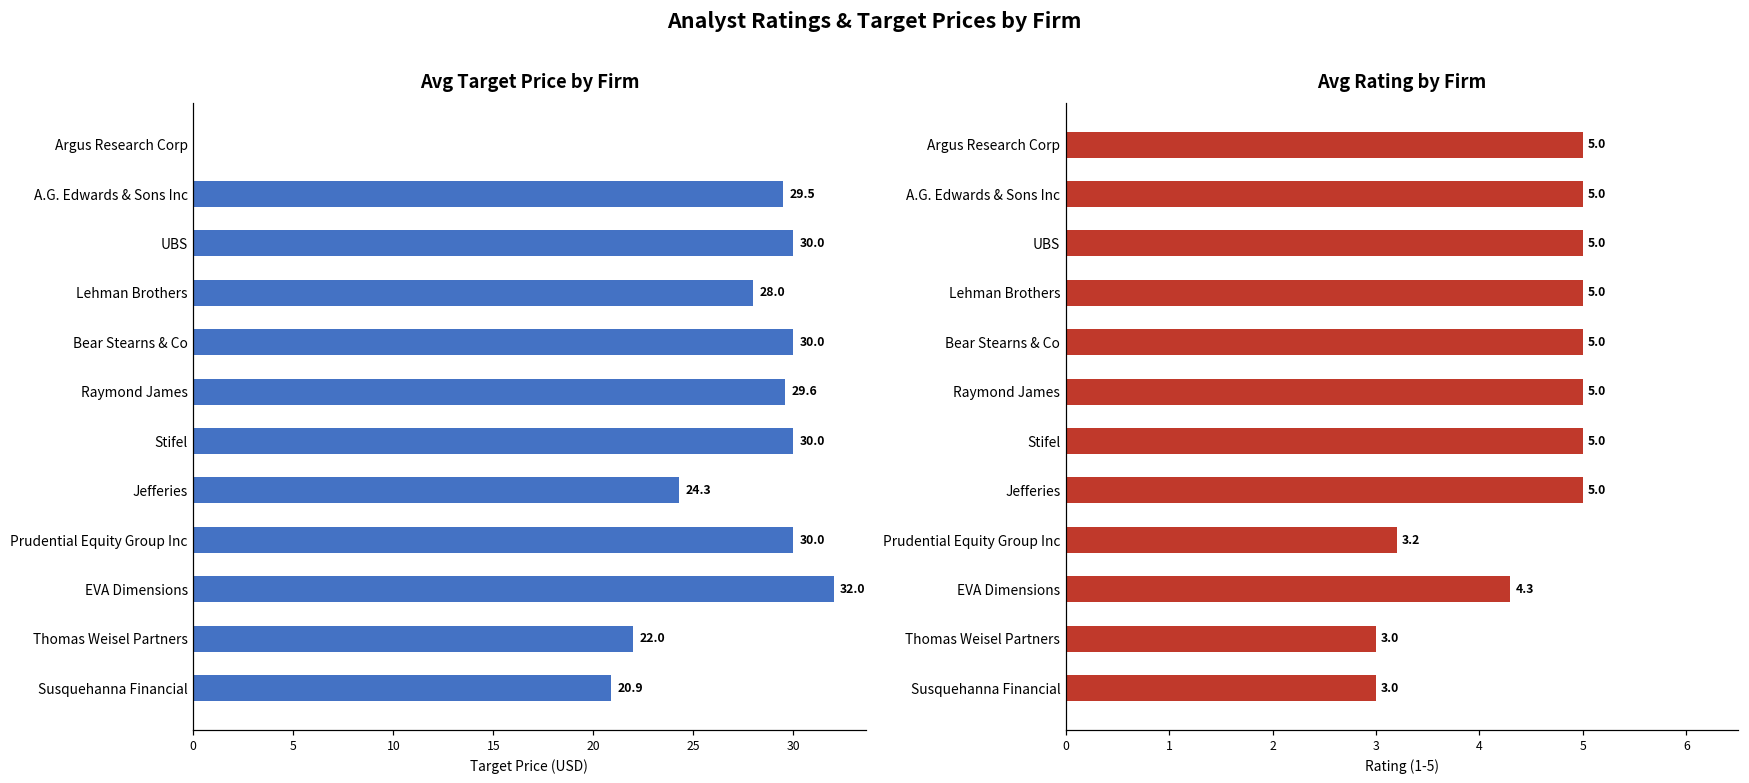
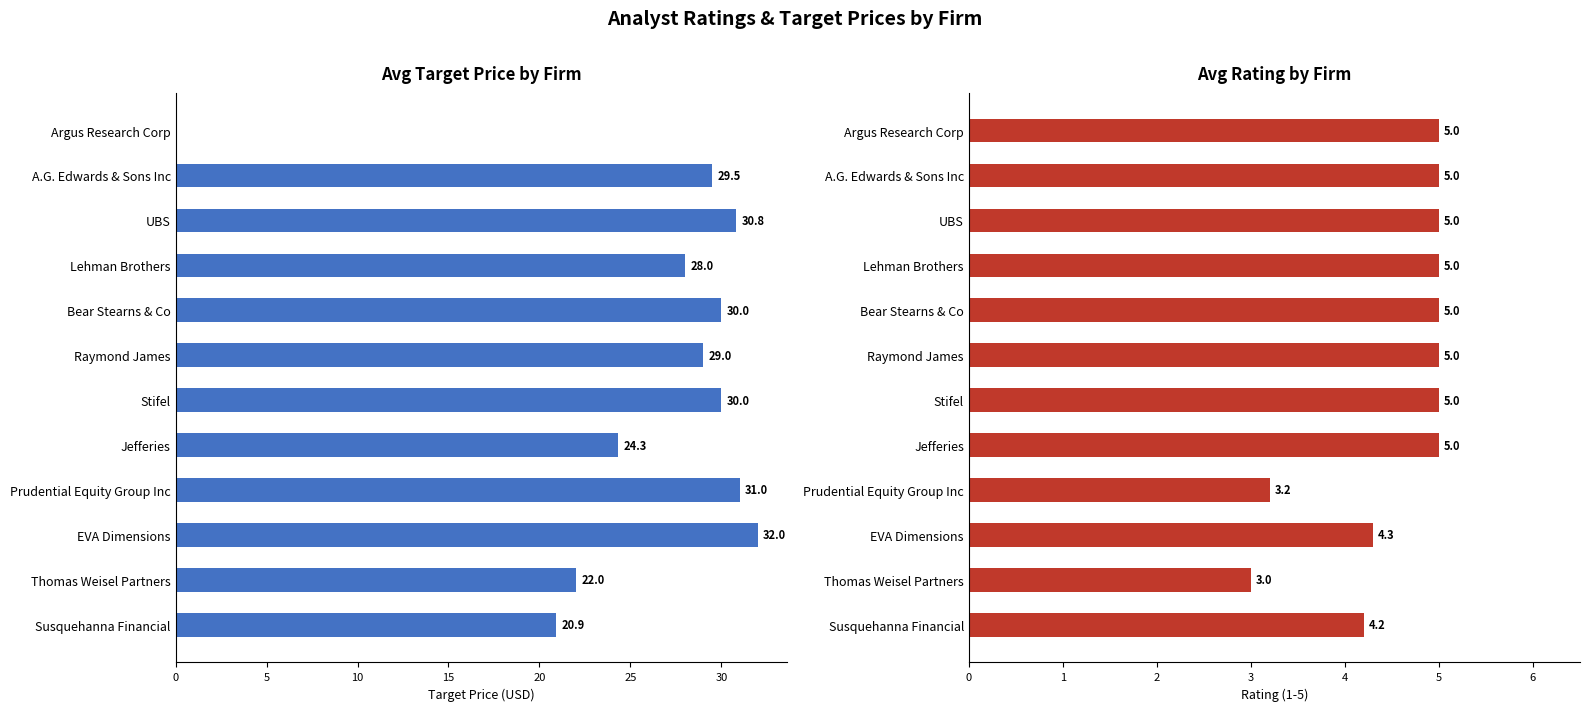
Avg Target Price by Firm, UBS: 30.0 -> 30.8
Avg Target Price by Firm, Raymond James: 29.6 -> 29.0
Avg Target Price by Firm, Prudential Equity Group Inc: 30.0 -> 31.0
Avg Rating by Firm, Susquehanna Financial: 3.0 -> 4.2
